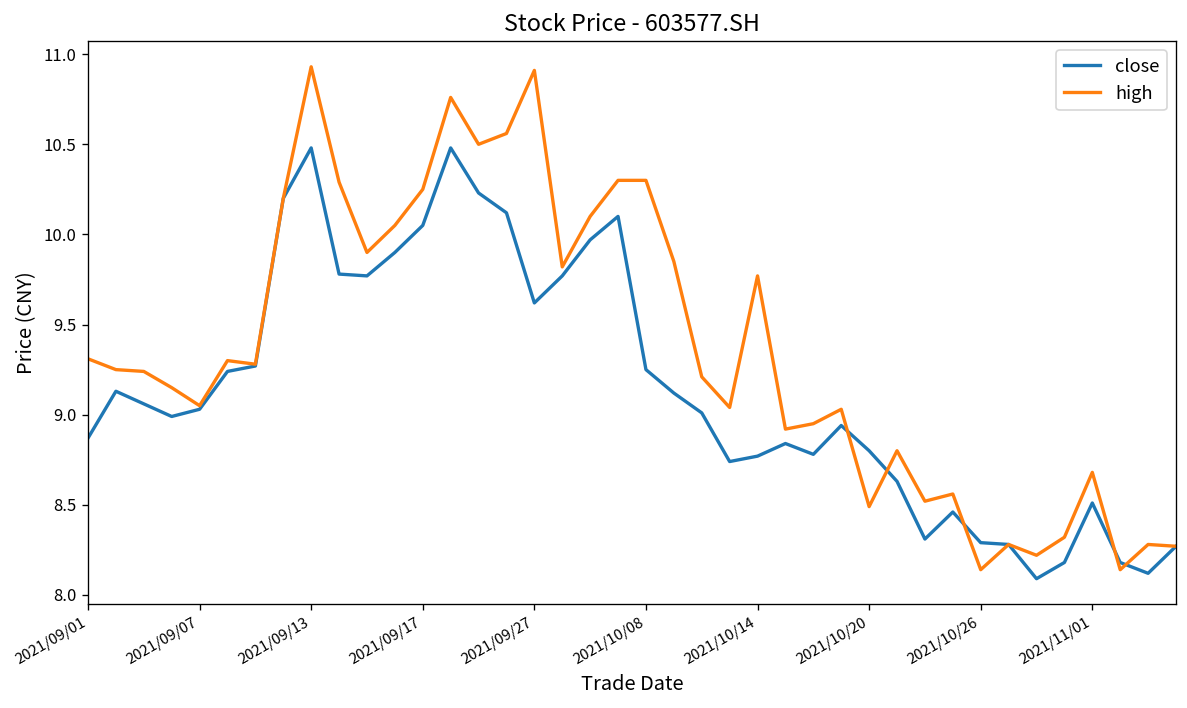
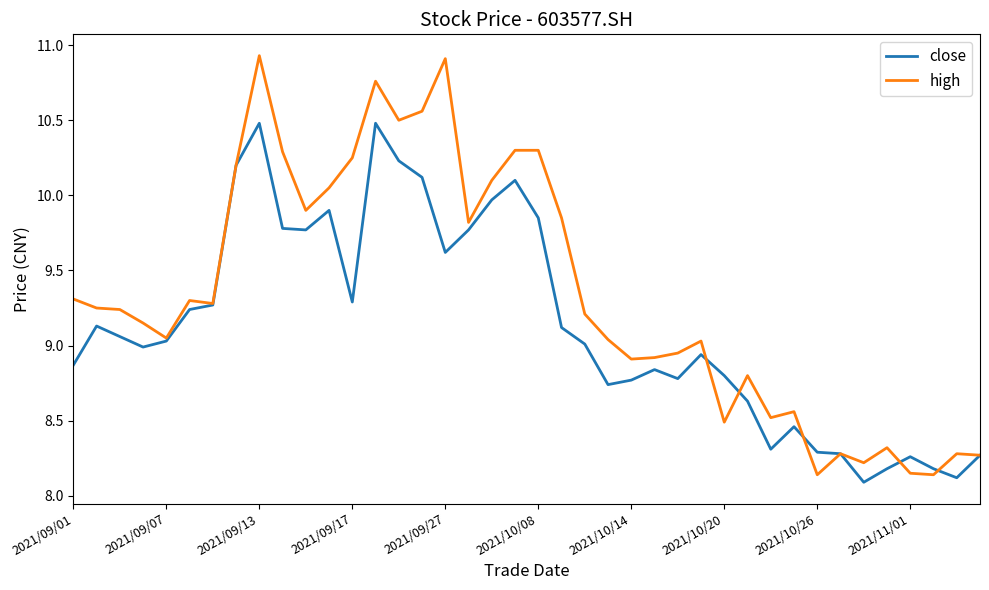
close, 2021/09/17: 10.05 -> 9.29
close, 2021/10/08: 9.25 -> 9.85
high, 2021/10/14: 9.77 -> 8.91
close, 2021/11/01: 8.51 -> 8.26
high, 2021/11/01: 8.68 -> 8.15
